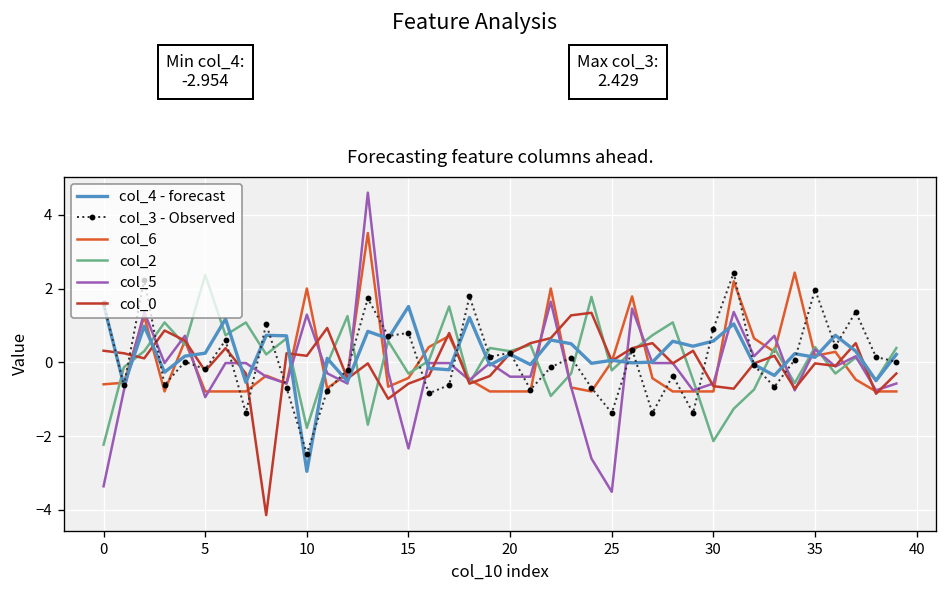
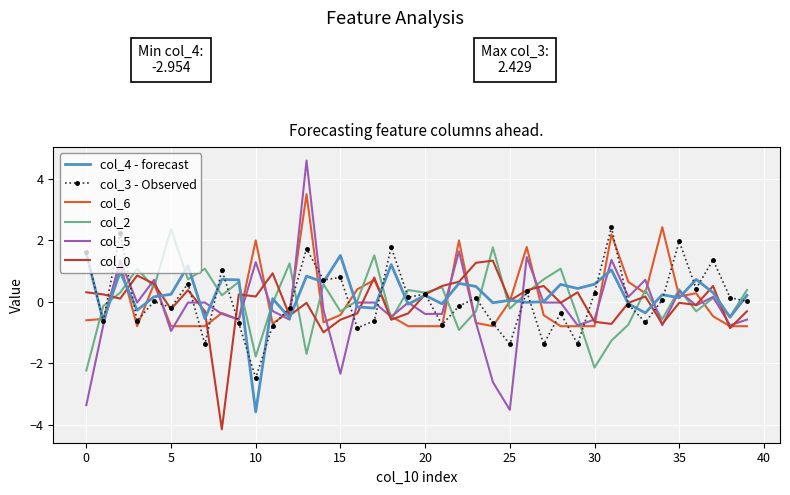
col_4 - forecast, 10: -3.0 -> -3.6
col_3 - Observed, 30: 0.9 -> 0.3
